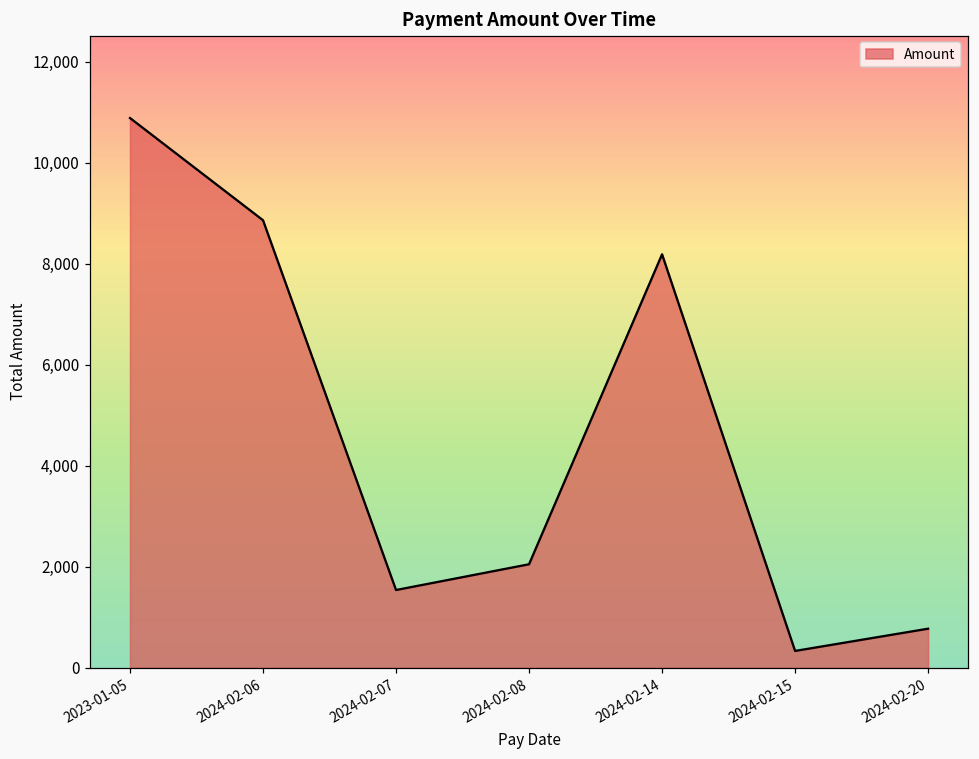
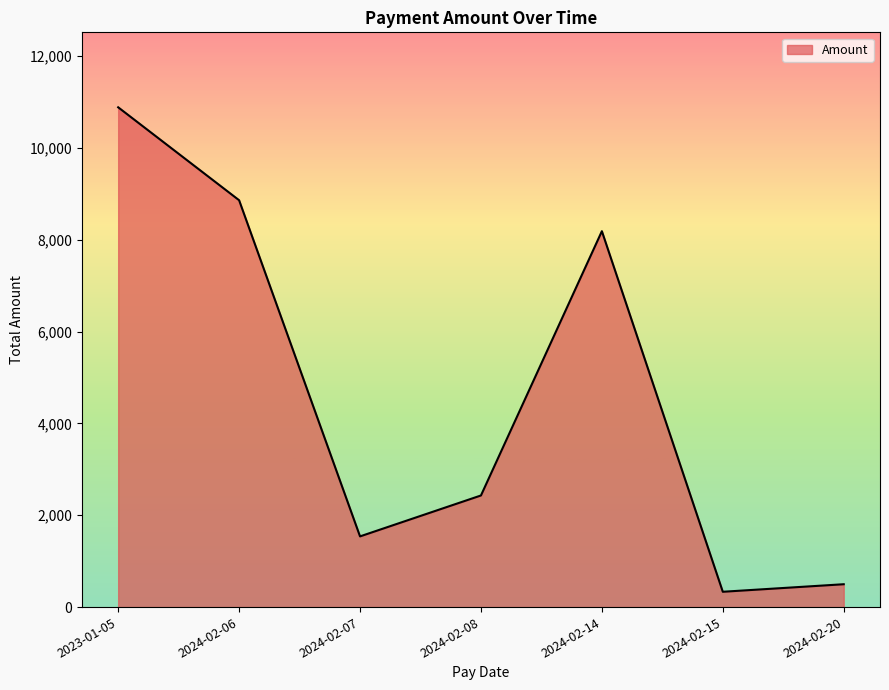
2024-02-08: 2,100 -> 2,400
2024-02-20: 800 -> 500
